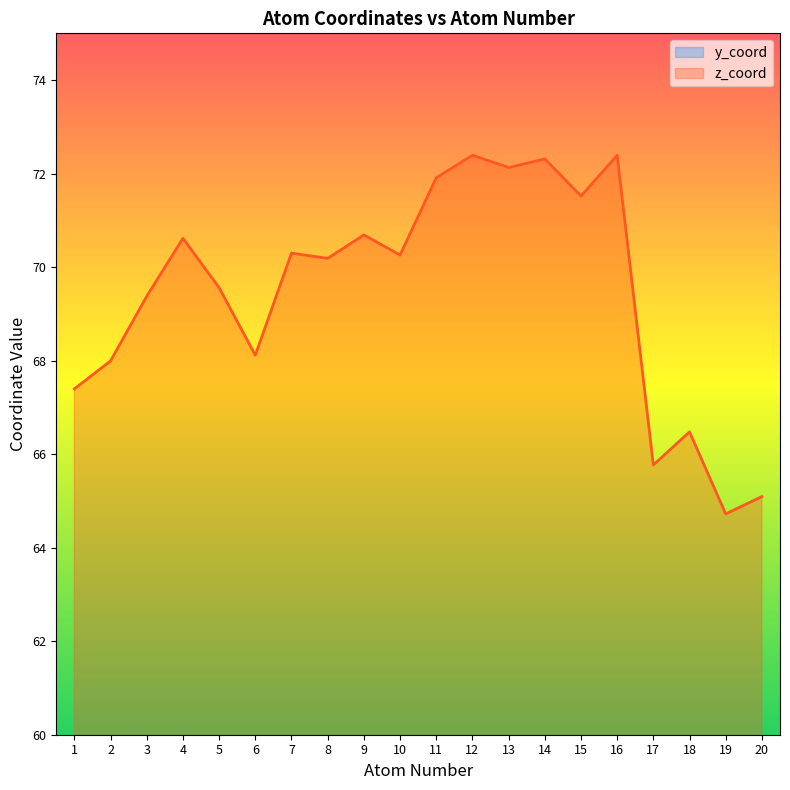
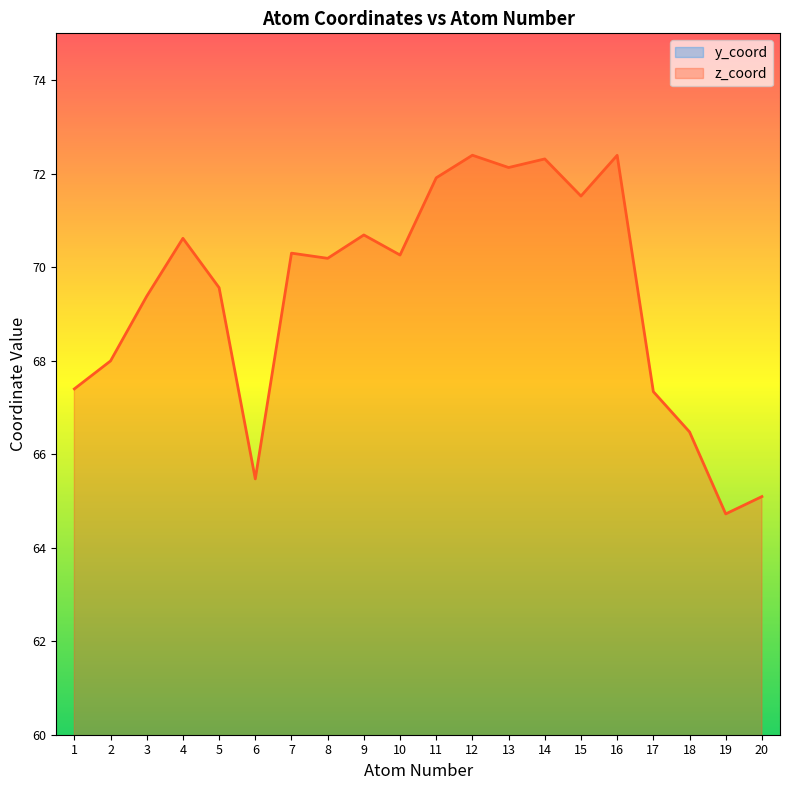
z_coord, 6: 68.1 -> 65.5
z_coord, 17: 65.8 -> 67.3
